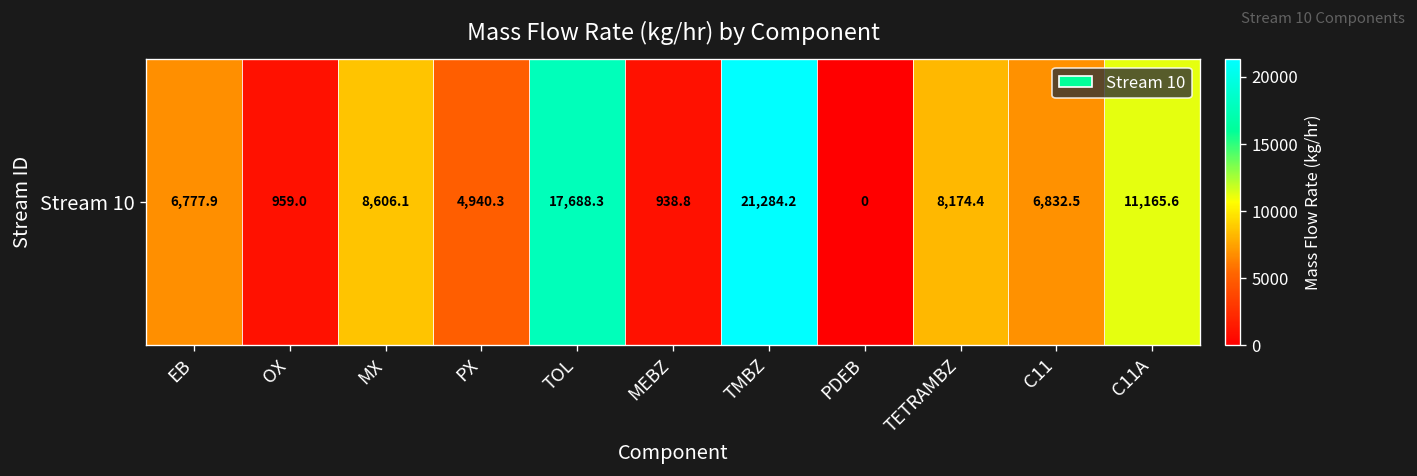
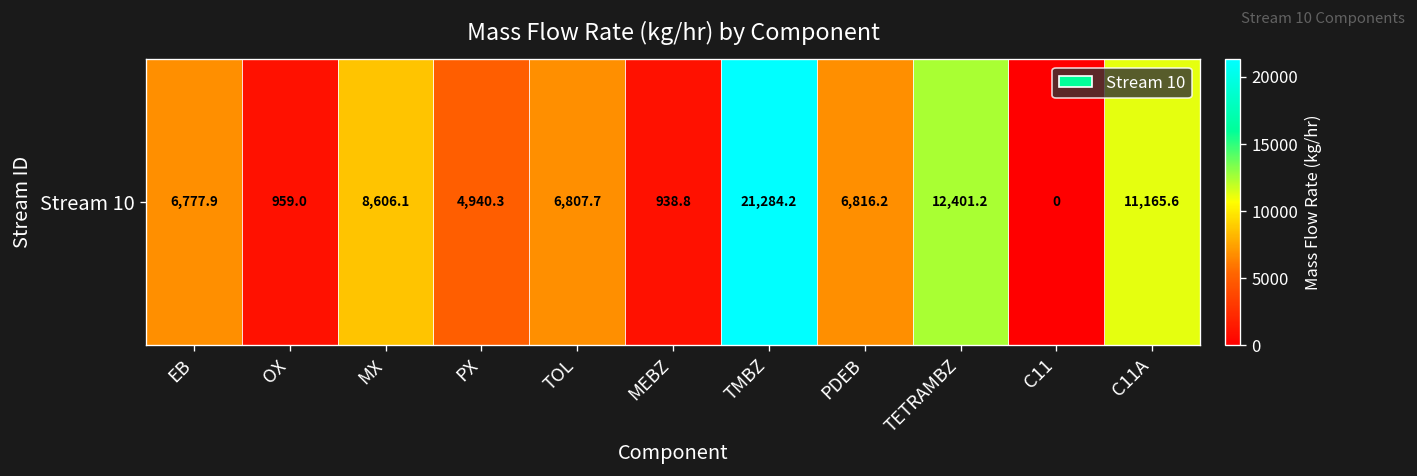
Stream 10, TOL: 17,688.3 -> 6,807.7
Stream 10, PDEB: 0 -> 6,816.2
Stream 10, TETRAMBZ: 8,174.4 -> 12,401.2
Stream 10, C11: 6,832.5 -> 0
